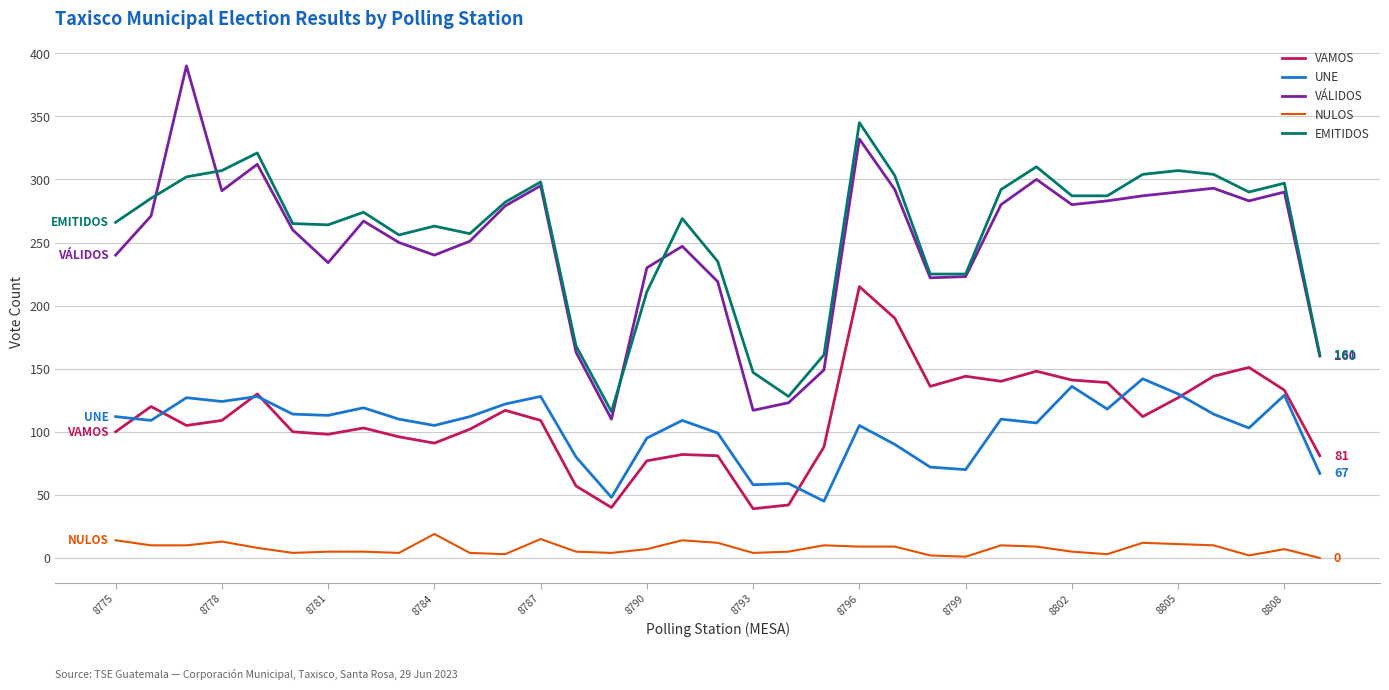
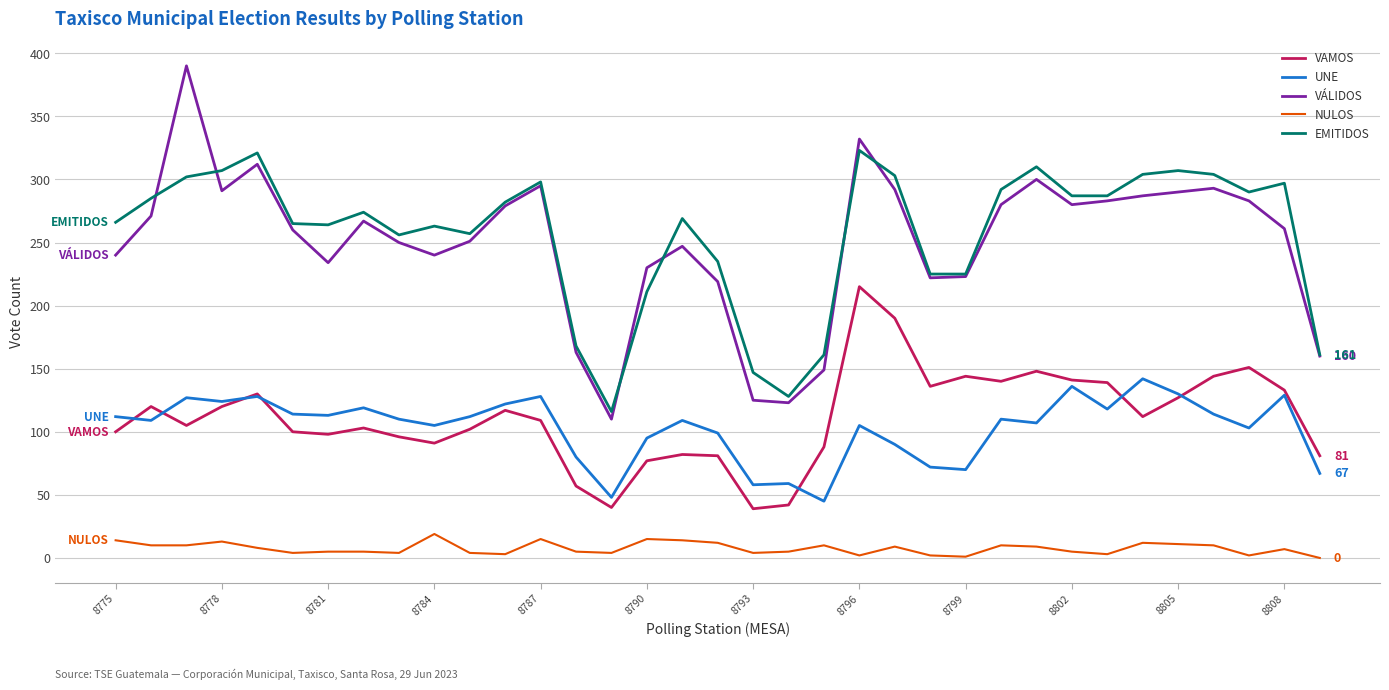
VAMOS, 8778: 109 -> 120
NULOS, 8790: 7 -> 15
VÁLIDOS, 8793: 117 -> 125
NULOS, 8796: 9 -> 2
EMITIDOS, 8796: 345 -> 323
VÁLIDOS, 8808: 290 -> 261
